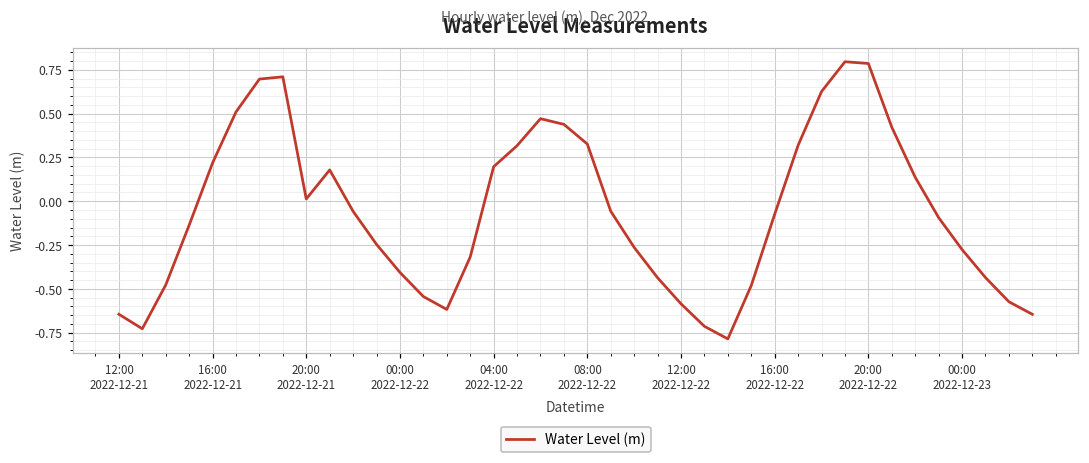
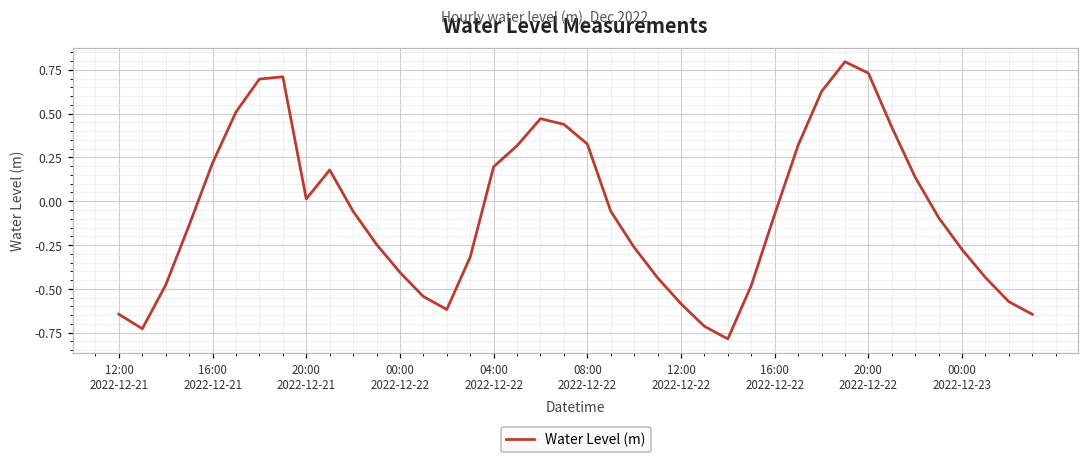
20:00 2022-12-22: 0.79 -> 0.73
